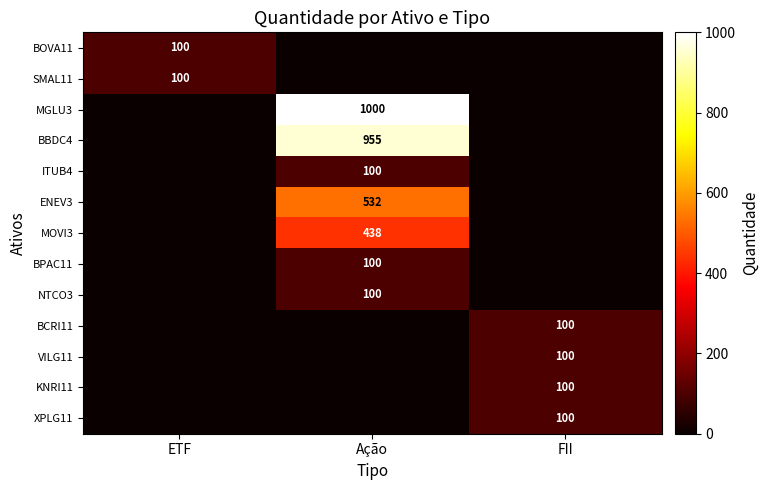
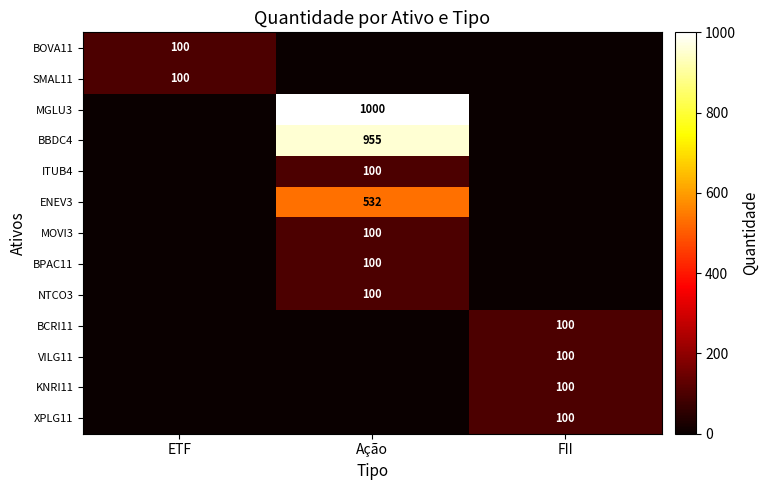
MOVI3, Ação: 438 -> 100
